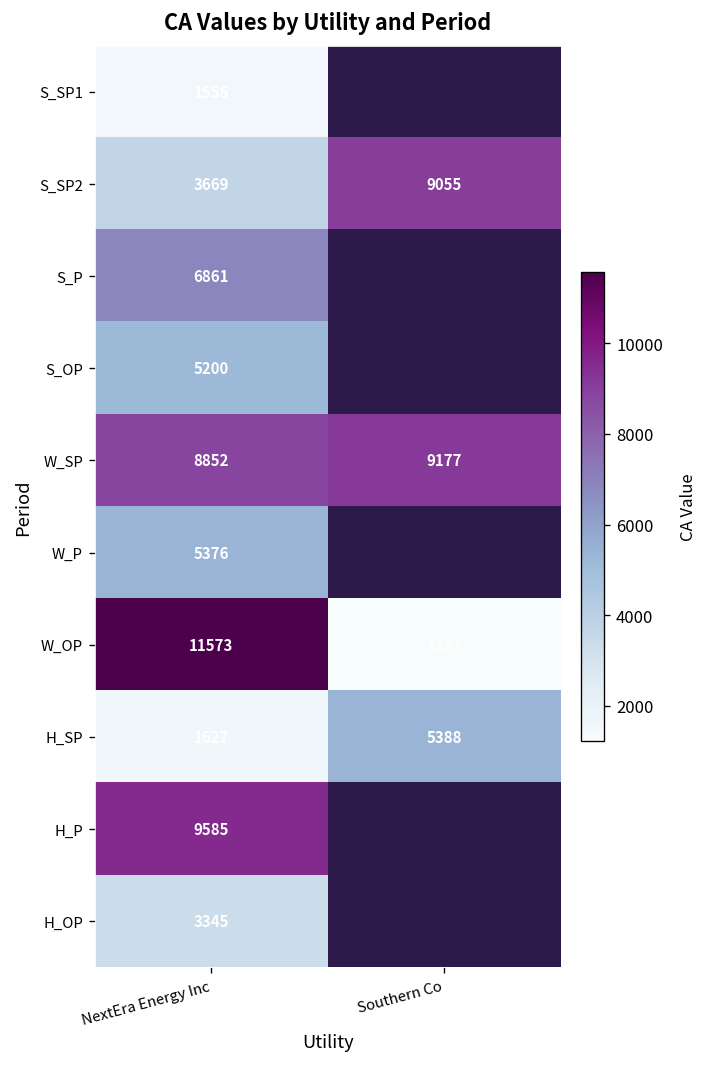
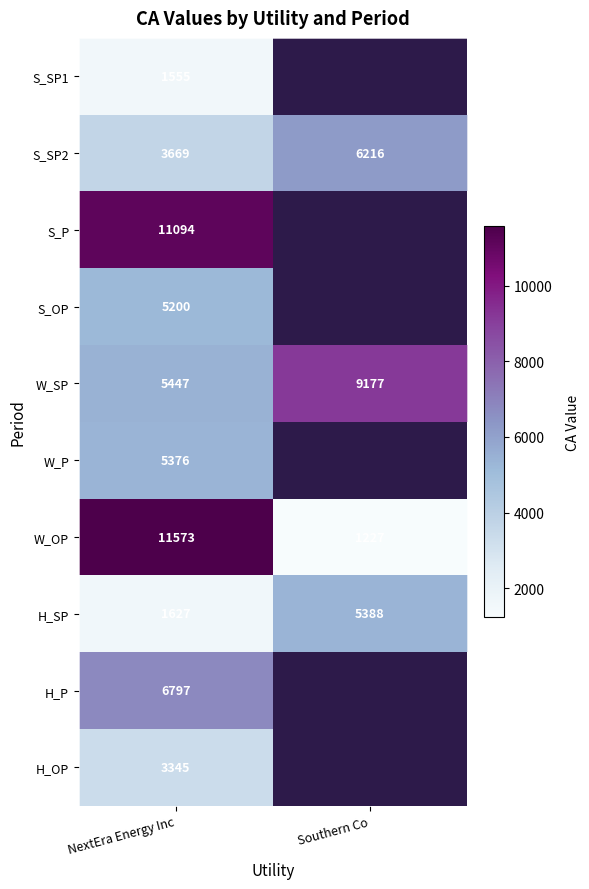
S_SP2, Southern Co: 9055 -> 6216
S_P, NextEra Energy Inc: 6861 -> 11094
W_SP, NextEra Energy Inc: 8852 -> 5447
H_P, NextEra Energy Inc: 9585 -> 6797
